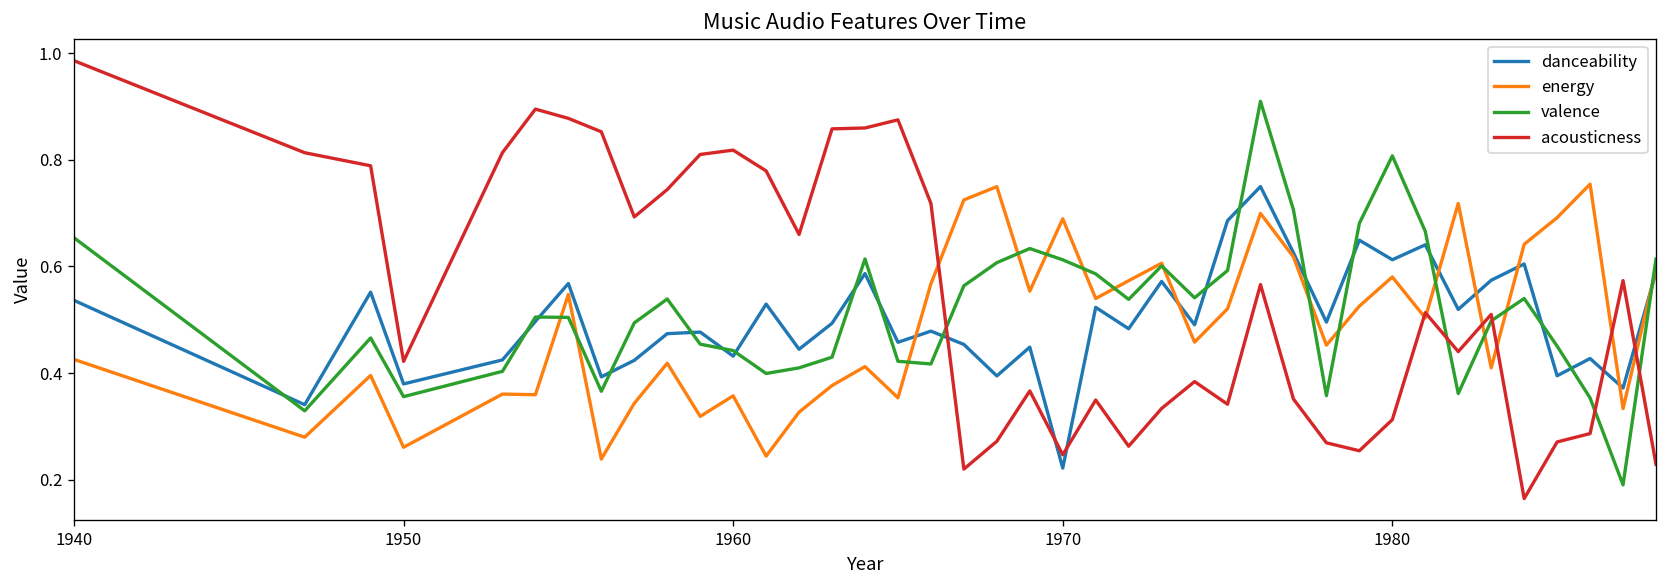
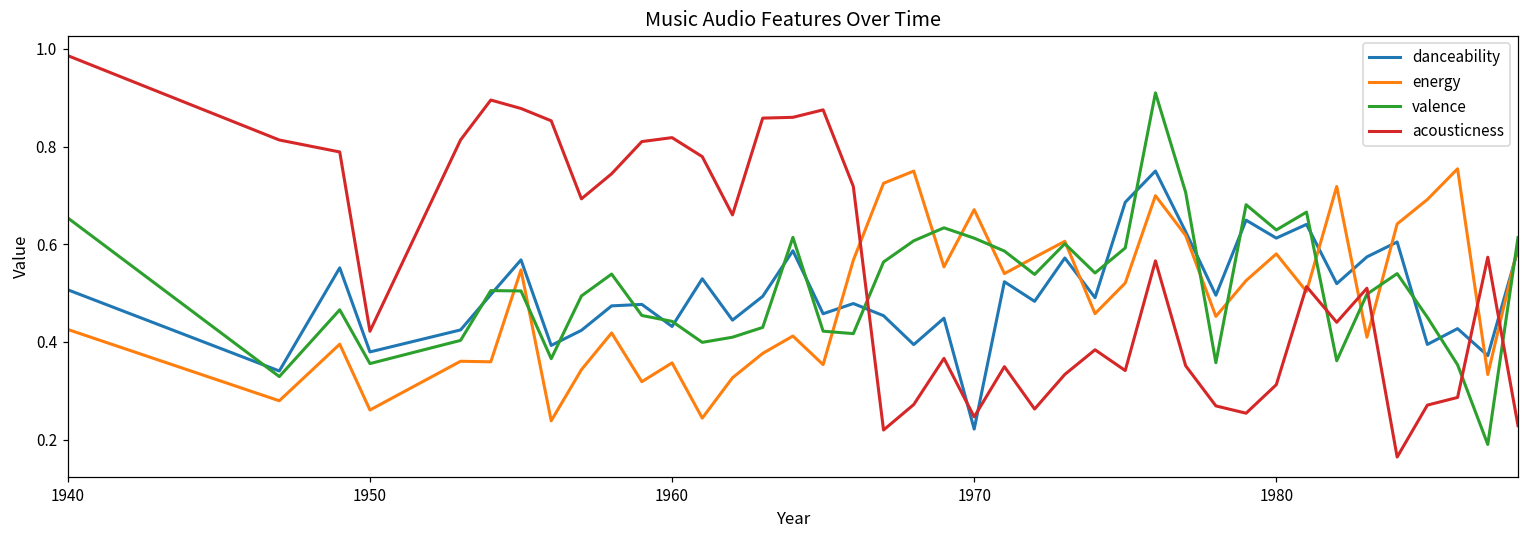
danceability, 1940: 0.54 -> 0.51
energy, 1970: 0.69 -> 0.67
valence, 1980: 0.81 -> 0.63
